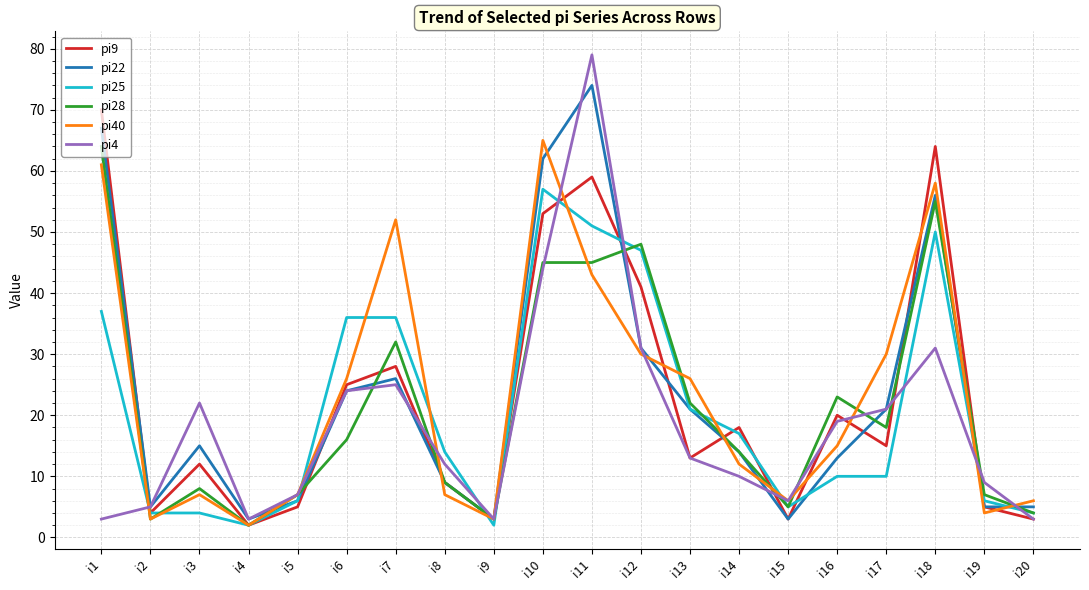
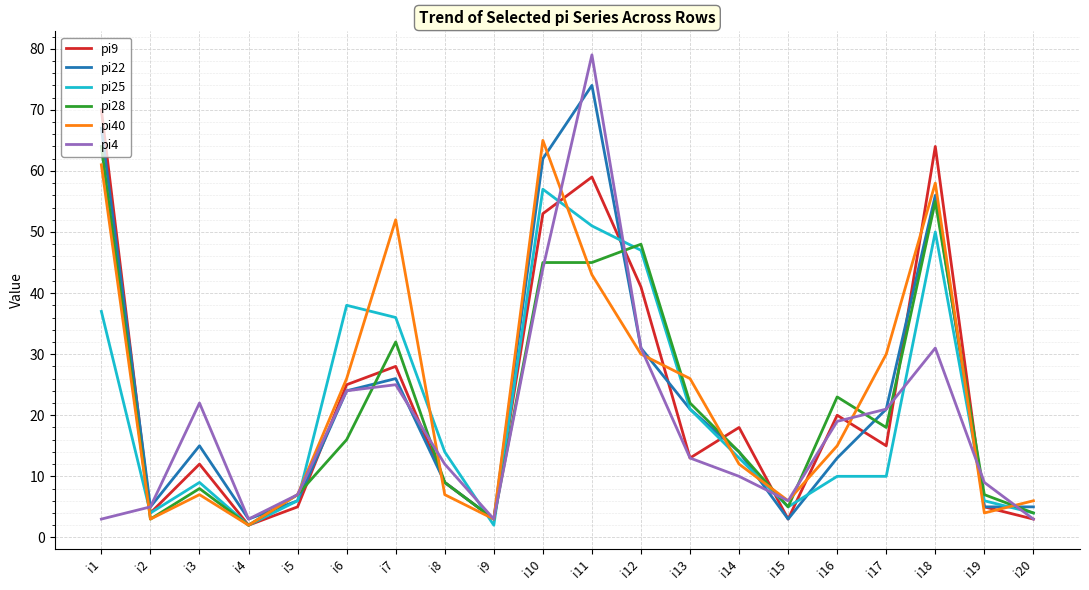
pi25, i3: 4 -> 9
pi25, i6: 36 -> 38
pi25, i14: 17 -> 13
